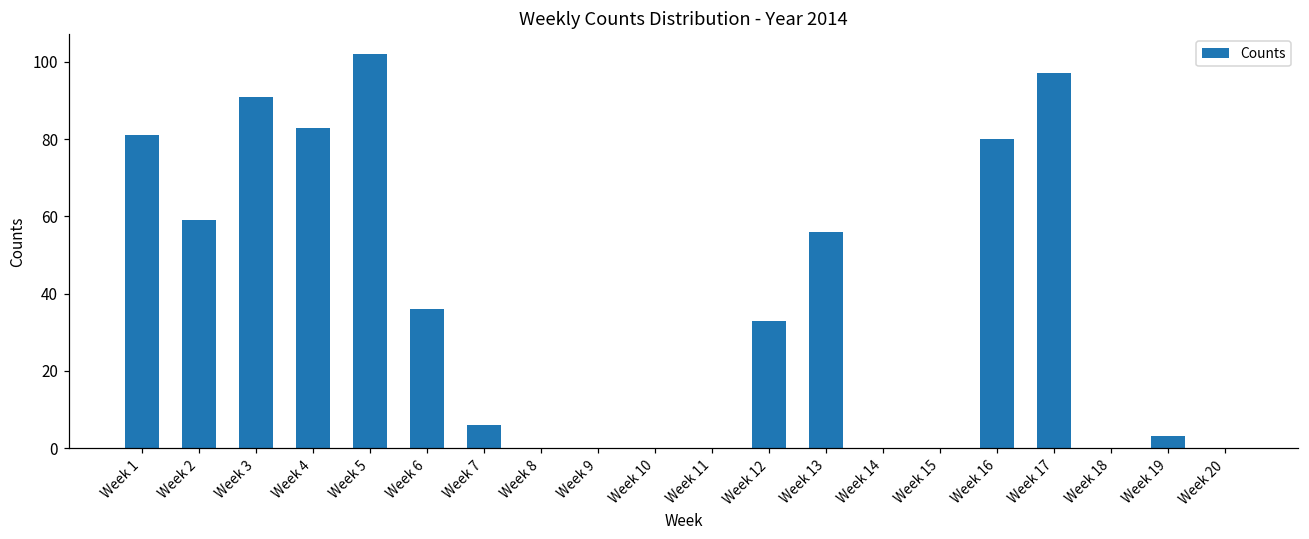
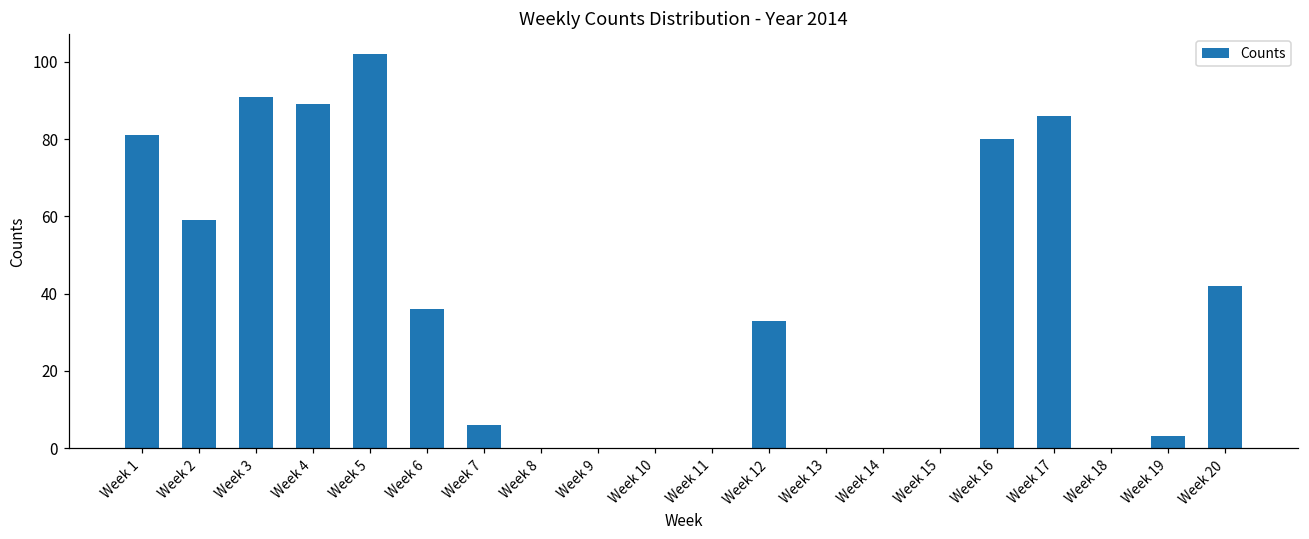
Week 4: 83 -> 89
Week 13: 56 -> 0
Week 17: 97 -> 86
Week 20: 0 -> 42
